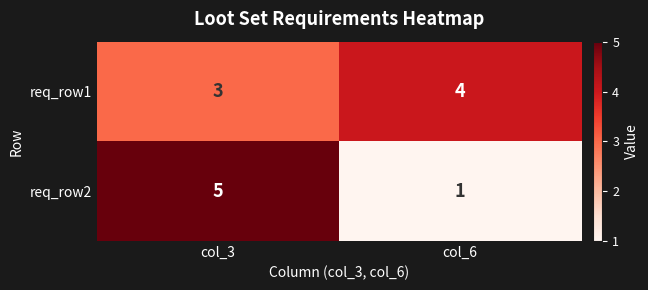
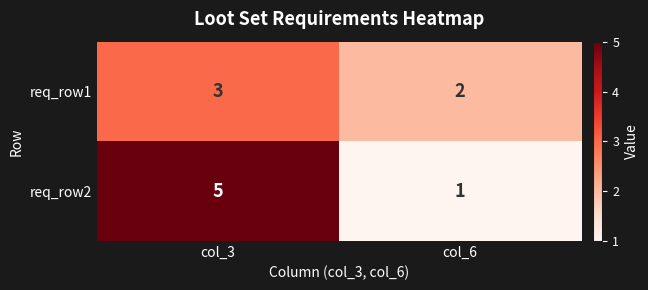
req_row1, col_6: 4 -> 2
